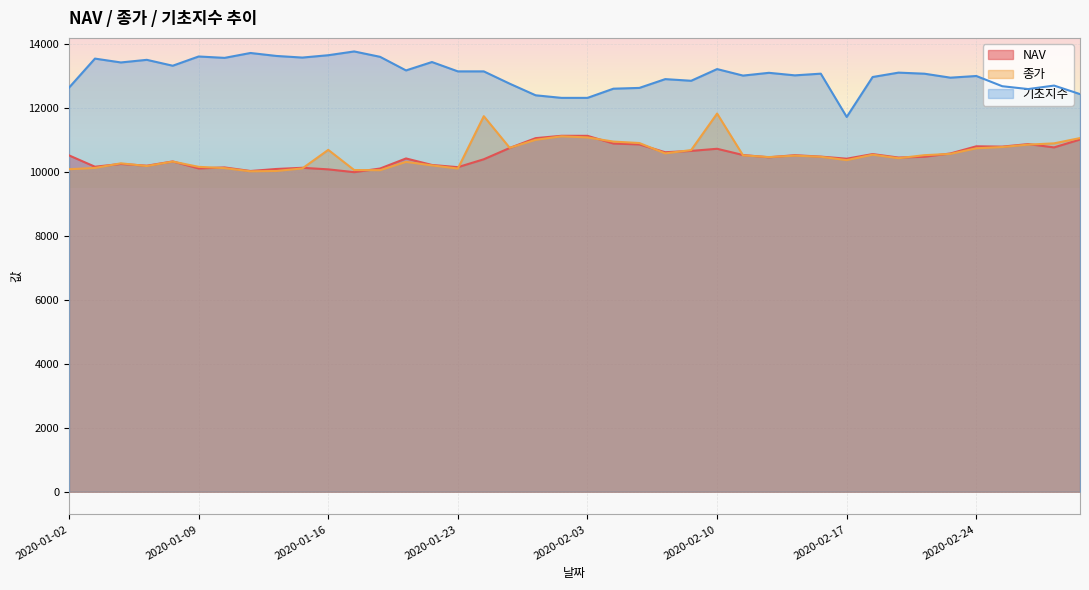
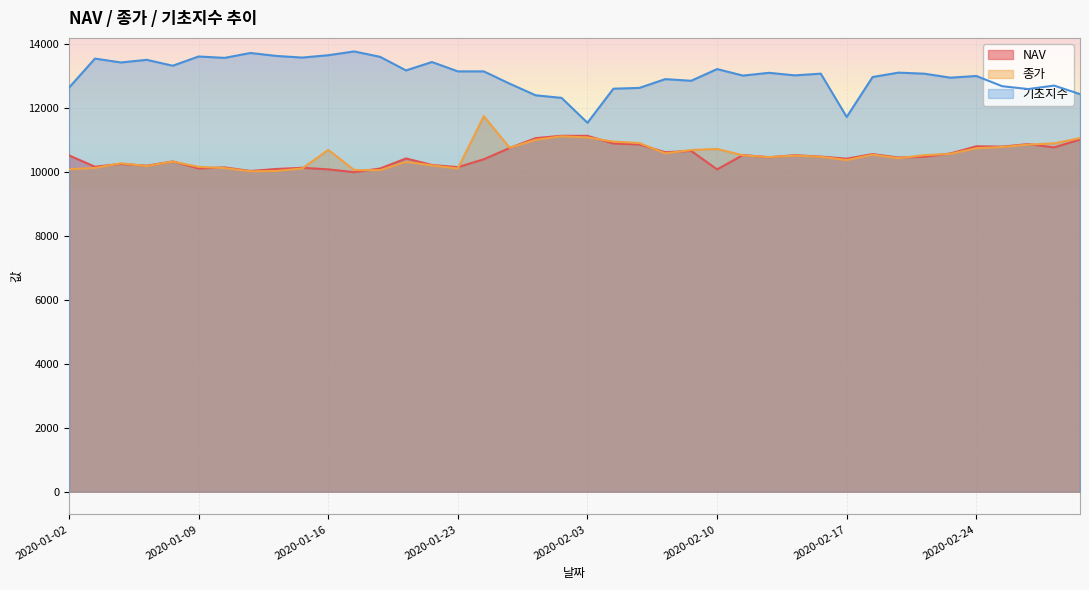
기초지수, 2020-02-03: 12300 -> 11500
NAV, 2020-02-10: 10700 -> 10100
종가, 2020-02-10: 11800 -> 10700
